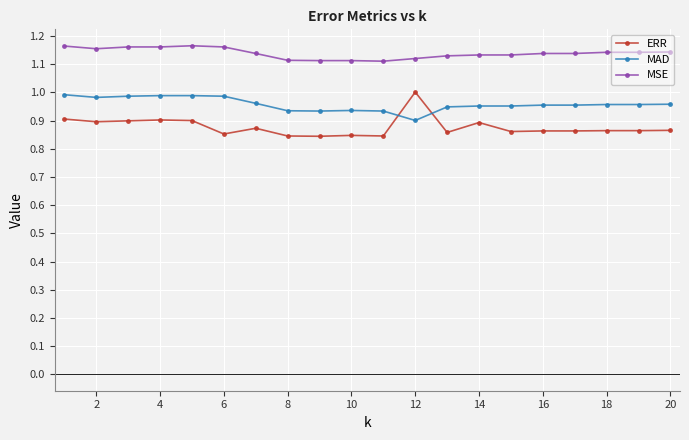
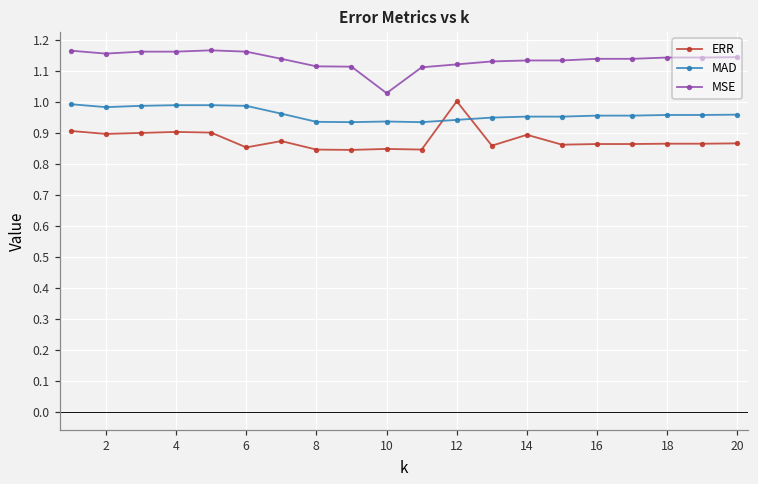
MSE, 10: 1.11 -> 1.03
MAD, 12: 0.90 -> 0.94
